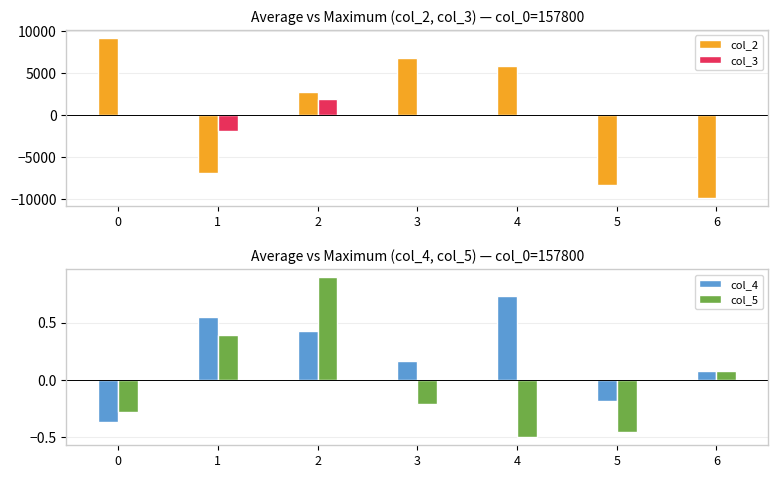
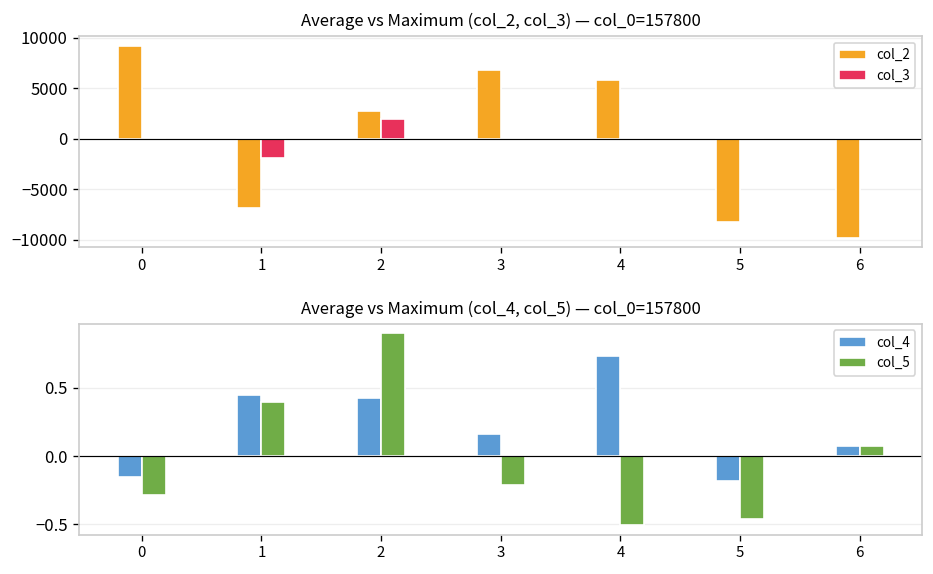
Average vs Maximum (col_4, col_5) — col_0=157800, col_4, 0: -0.37 -> -0.16
Average vs Maximum (col_4, col_5) — col_0=157800, col_4, 1: 0.55 -> 0.45
